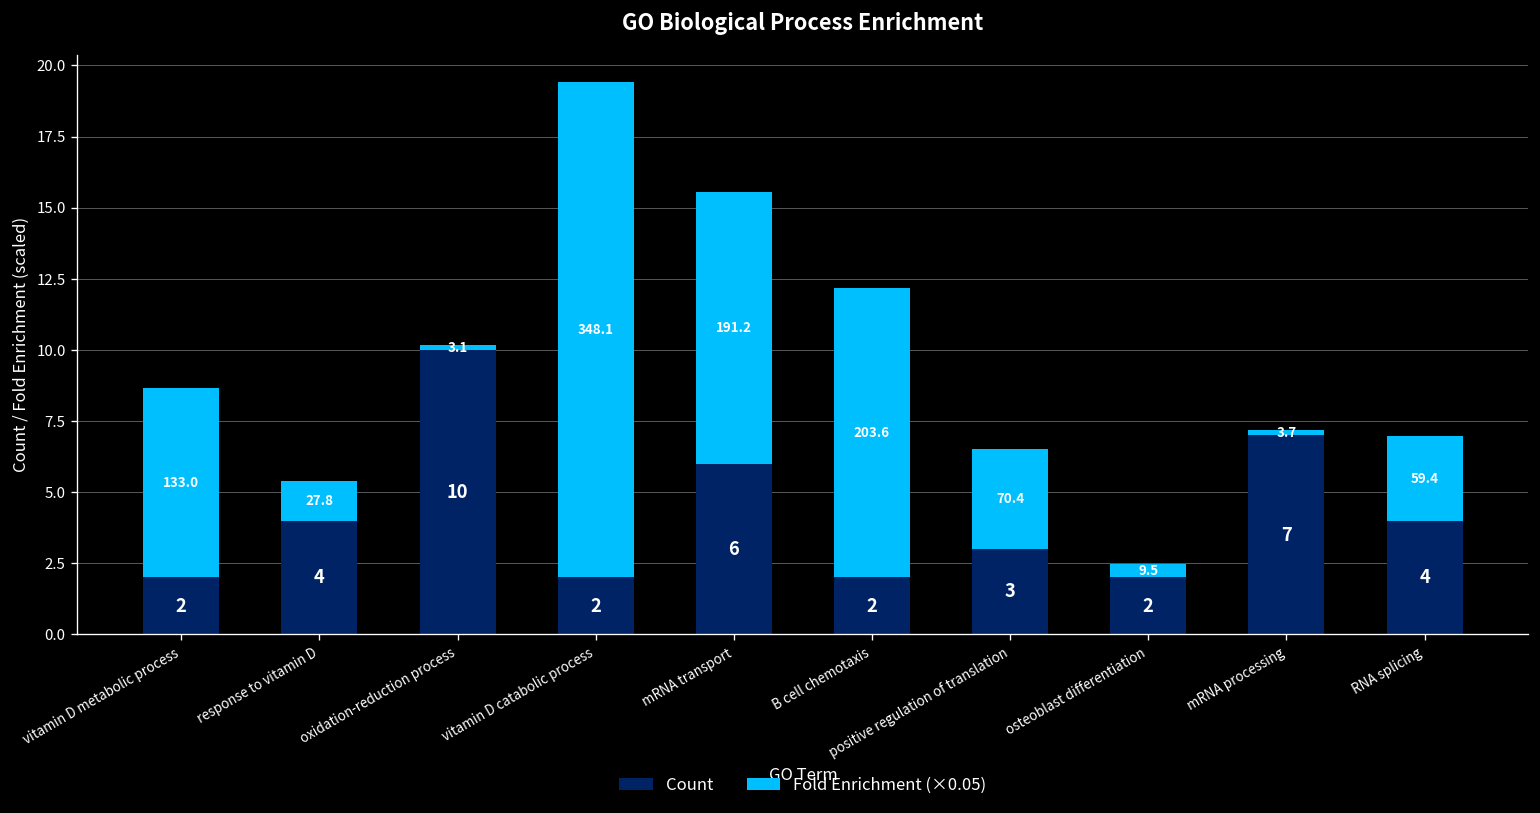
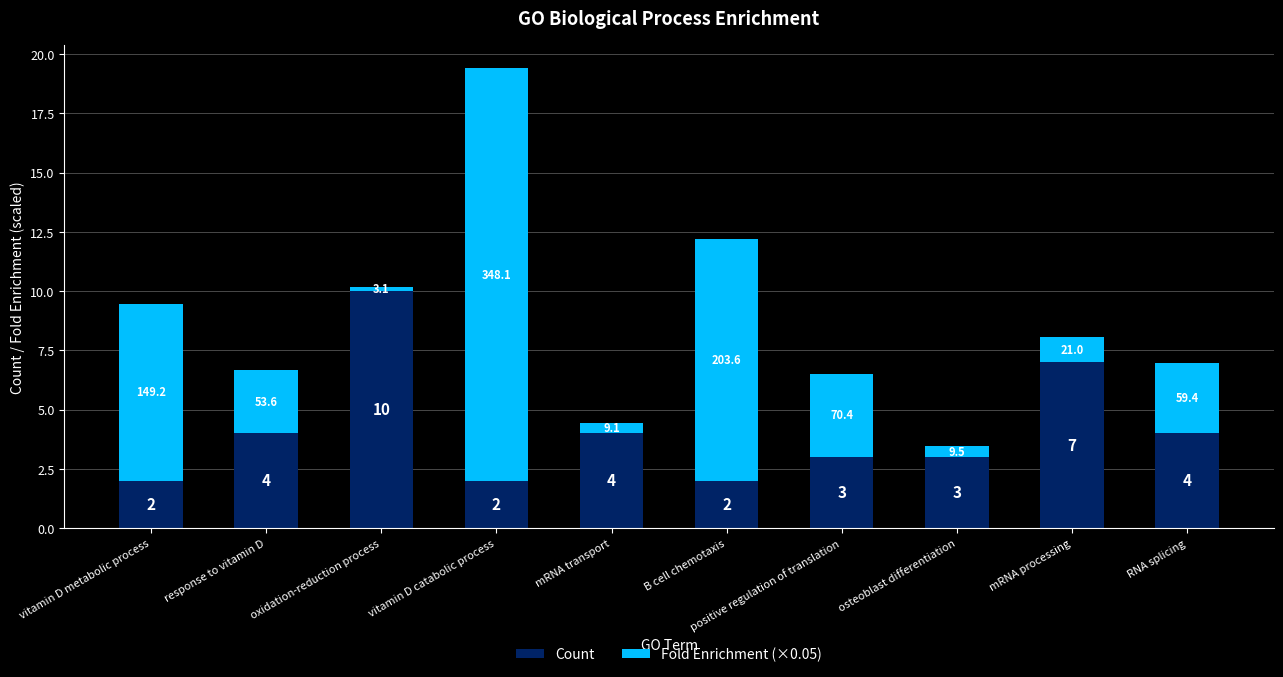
Fold Enrichment (×0.05), vitamin D metabolic process: 133.0 -> 149.2
Fold Enrichment (×0.05), response to vitamin D: 27.8 -> 53.6
Count, mRNA transport: 6 -> 4
Fold Enrichment (×0.05), mRNA transport: 191.2 -> 9.1
Count, osteoblast differentiation: 2 -> 3
Fold Enrichment (×0.05), mRNA processing: 3.7 -> 21.0
